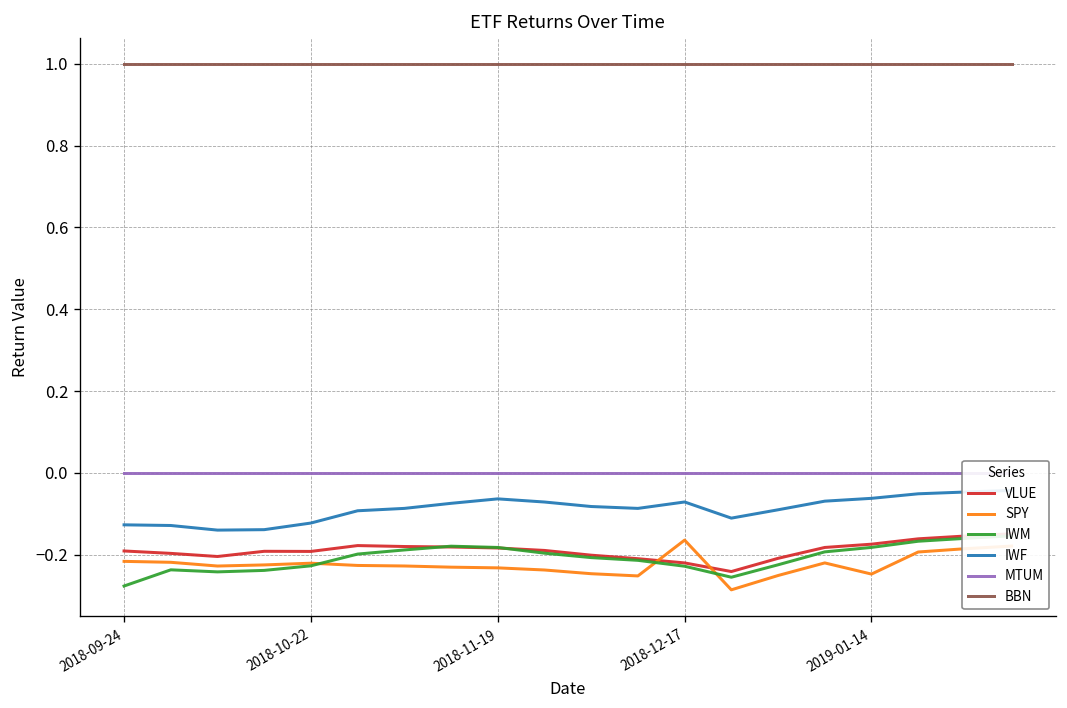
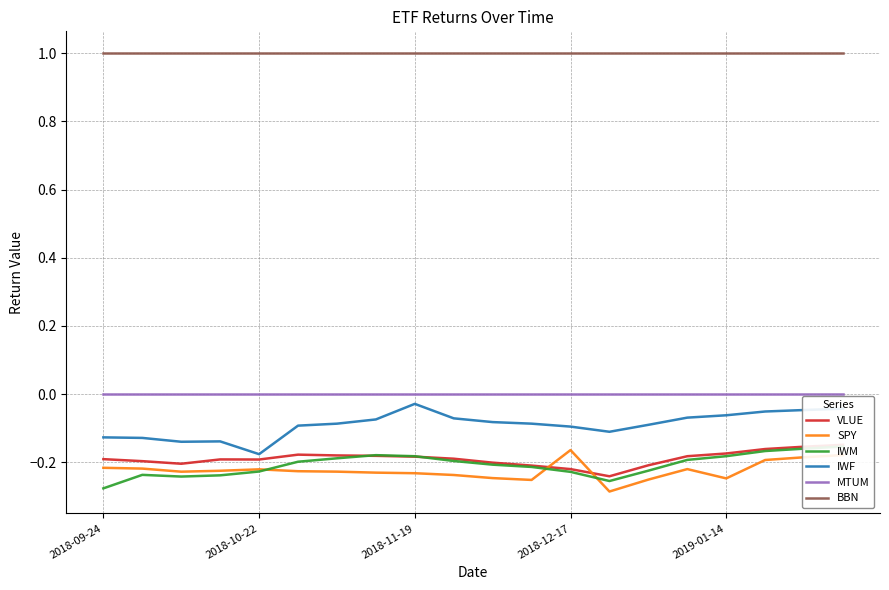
IWF, 2018-10-22: -0.12 -> -0.18
IWF, 2018-11-19: -0.06 -> -0.03
IWF, 2018-12-17: -0.07 -> -0.10
